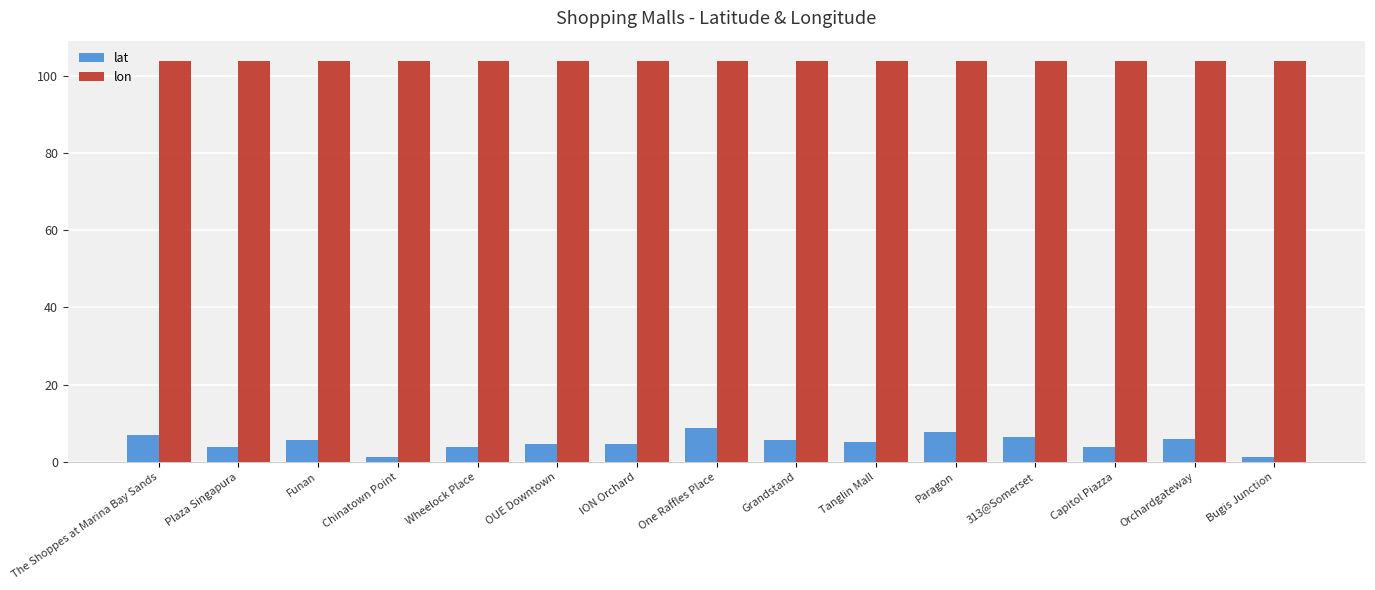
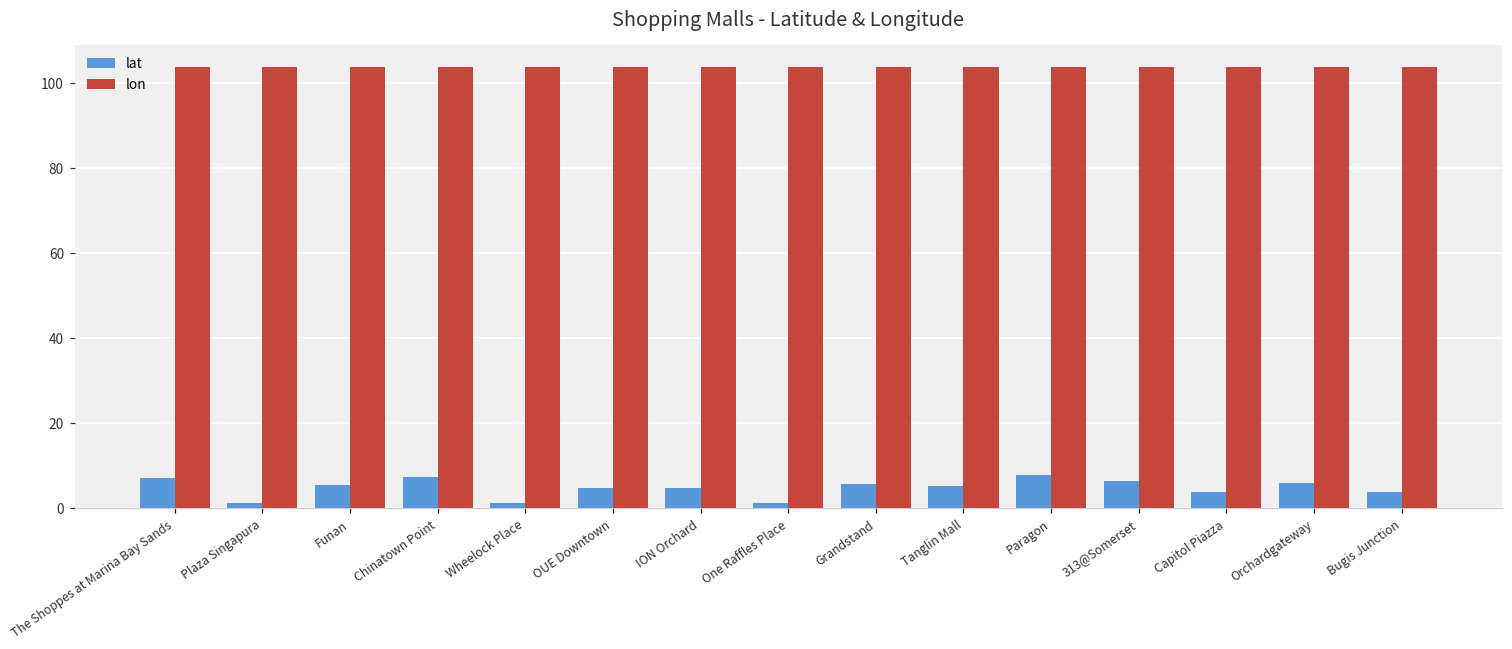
lat, Plaza Singapura: 4 -> 1
lat, Chinatown Point: 1 -> 7
lat, Wheelock Place: 4 -> 1
lat, One Raffles Place: 9 -> 1
lat, Bugis Junction: 1 -> 4
